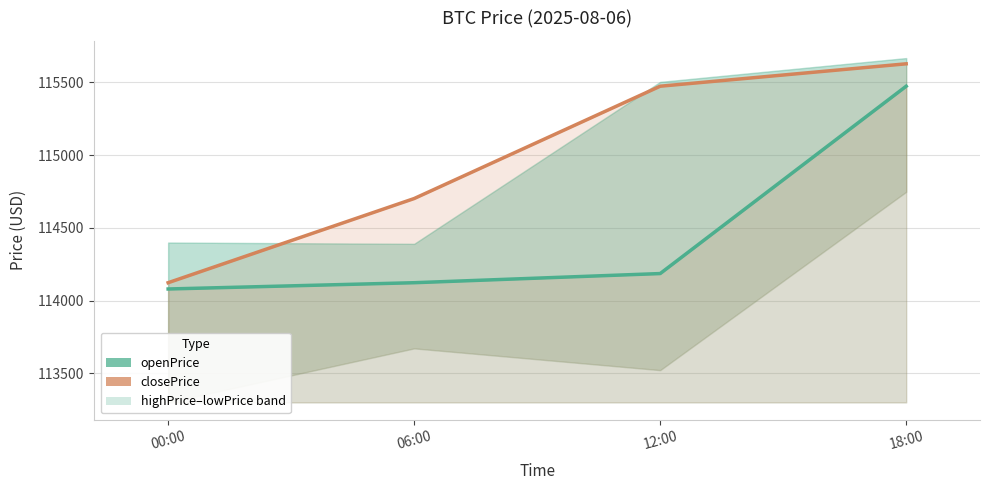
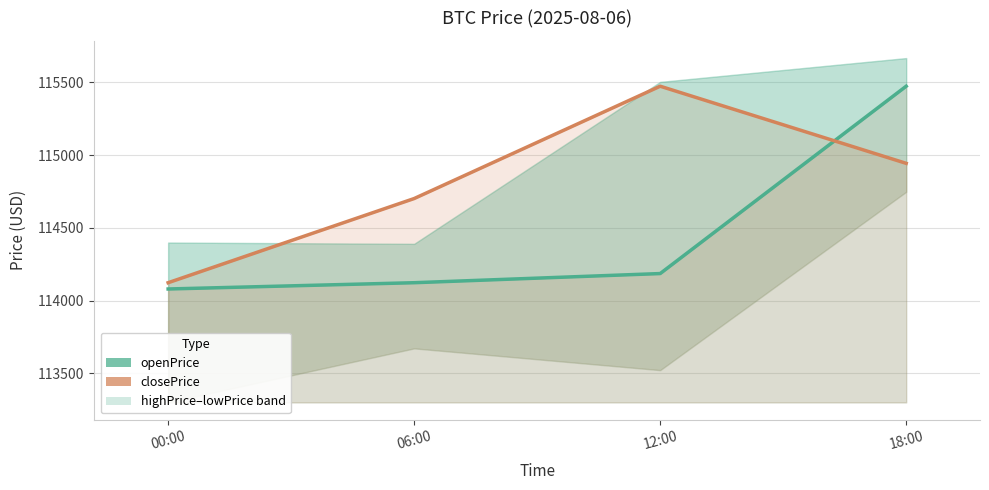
closePrice, 18:00: 115630 -> 114940
